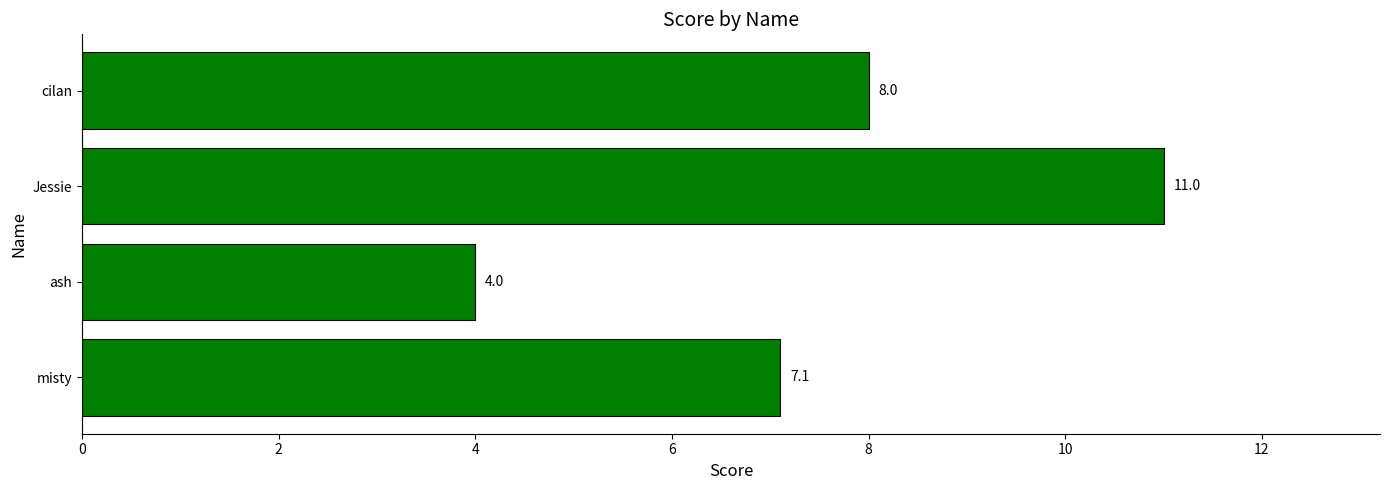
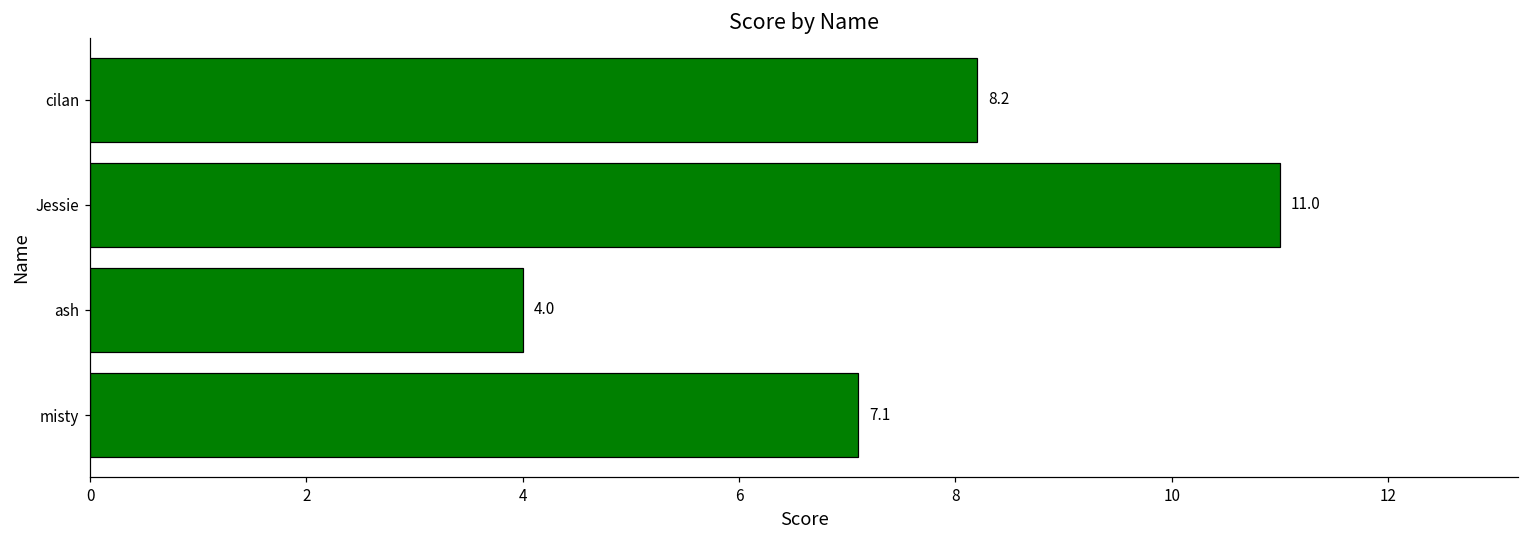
cilan: 8.0 -> 8.2
